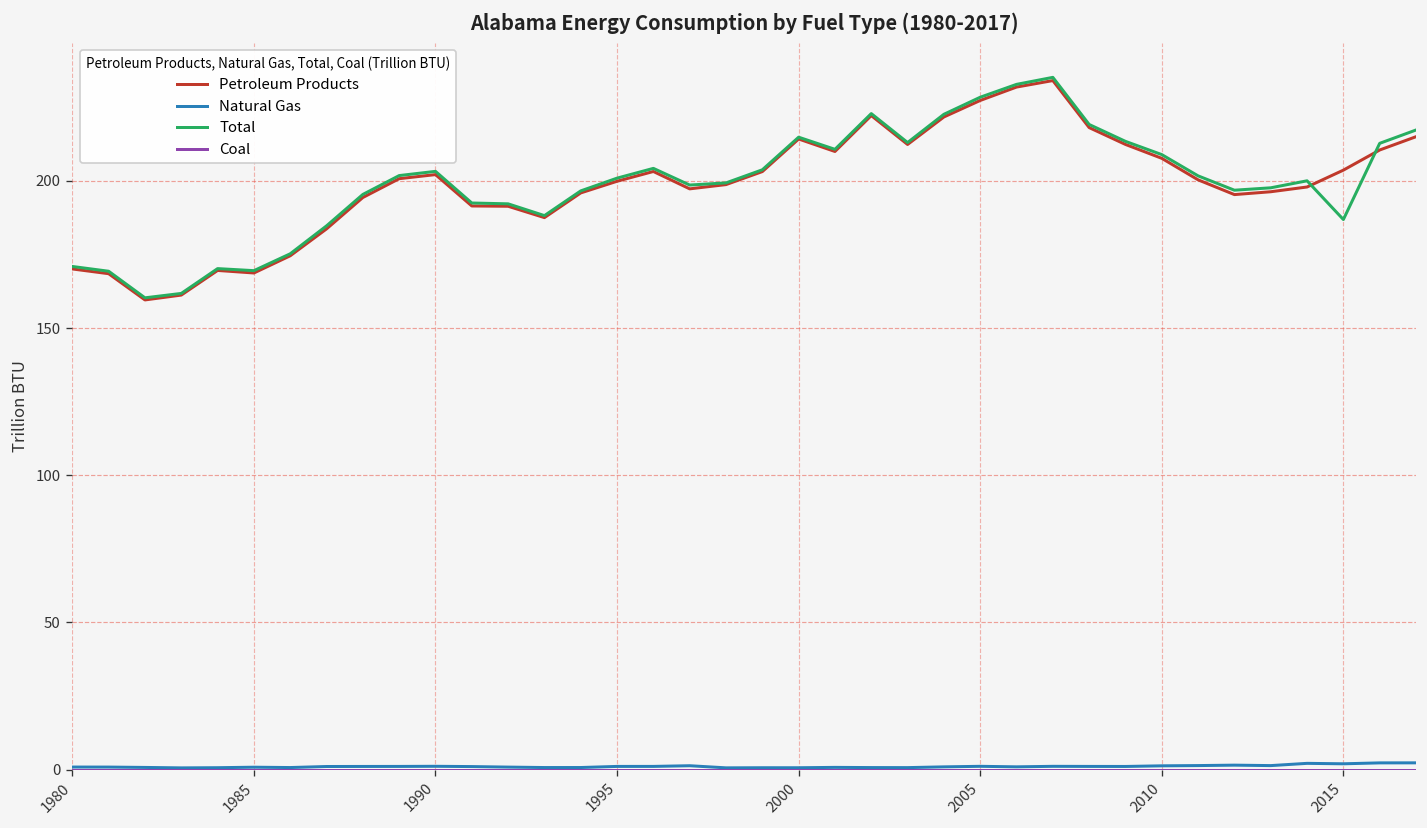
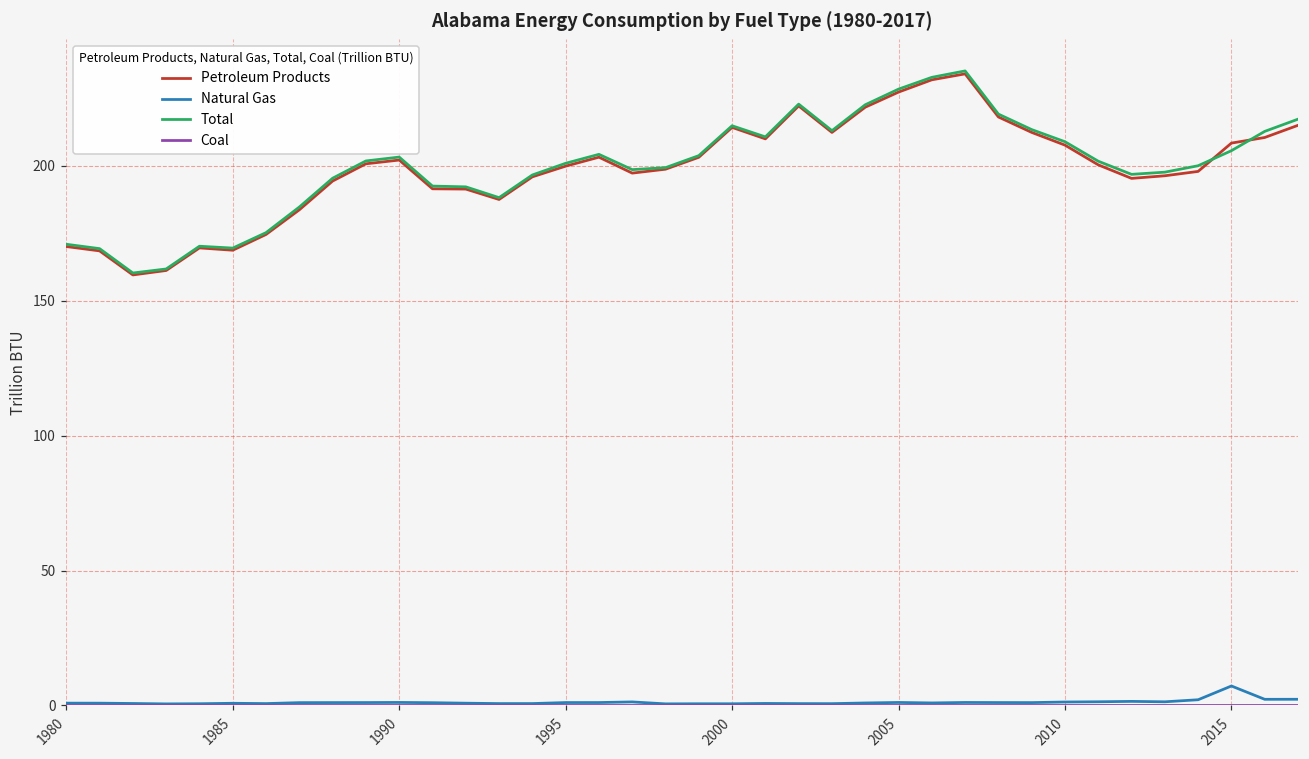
Petroleum Products, 2015: 204 -> 208
Natural Gas, 2015: 2 -> 7
Total, 2015: 187 -> 206
